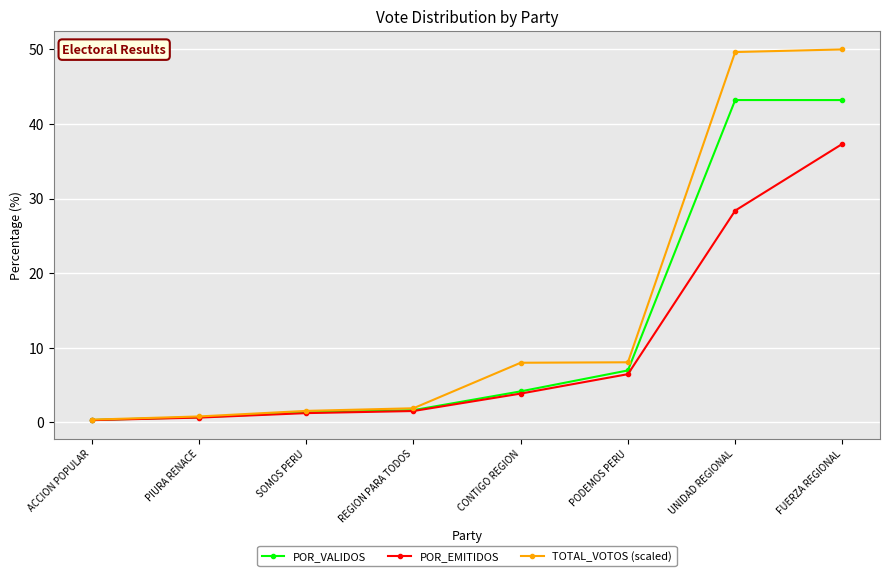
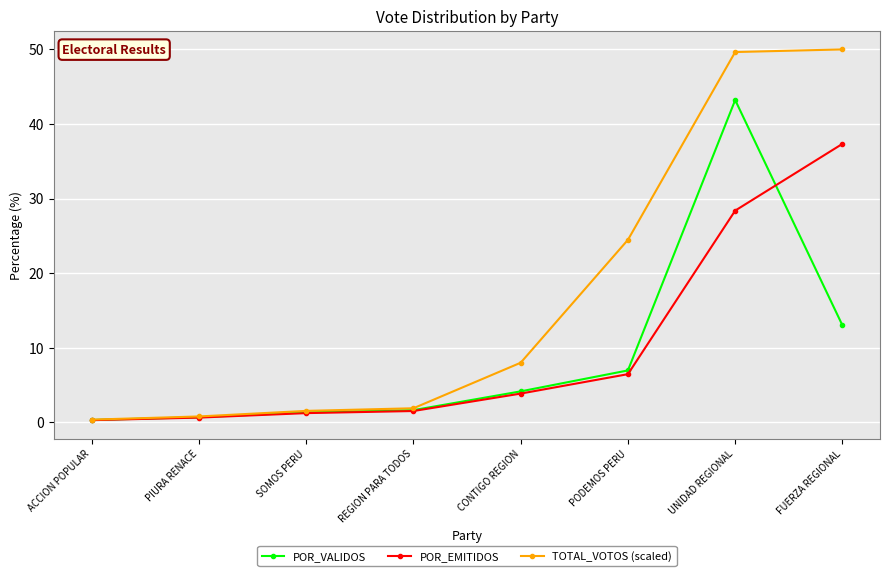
TOTAL_VOTOS (scaled), PODEMOS PERU: 8 -> 24
POR_VALIDOS, FUERZA REGIONAL: 43 -> 13
